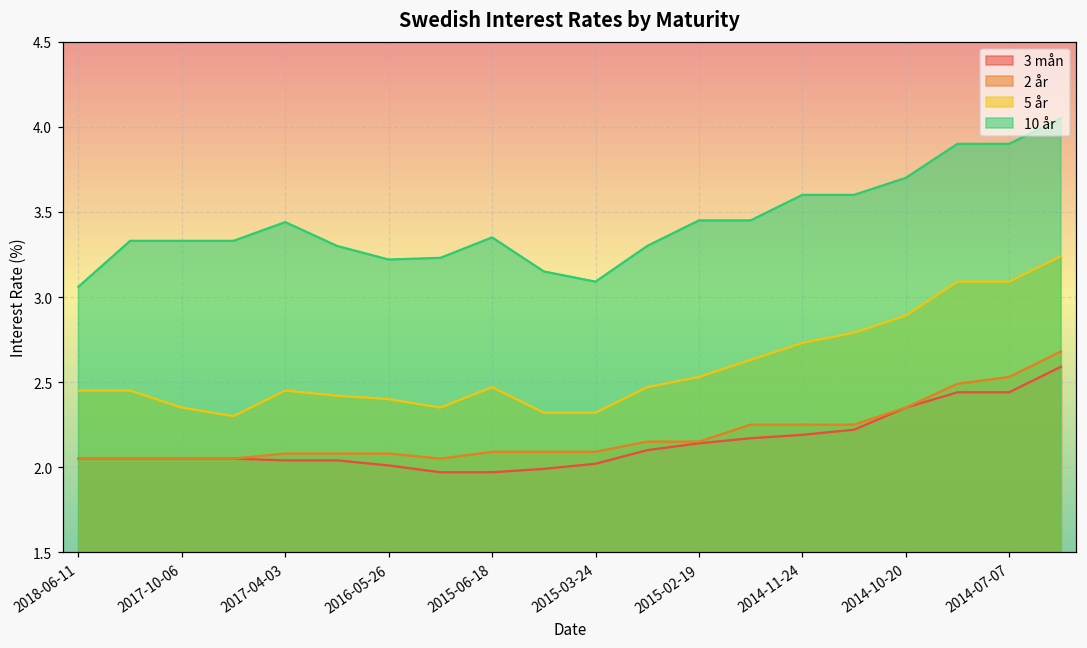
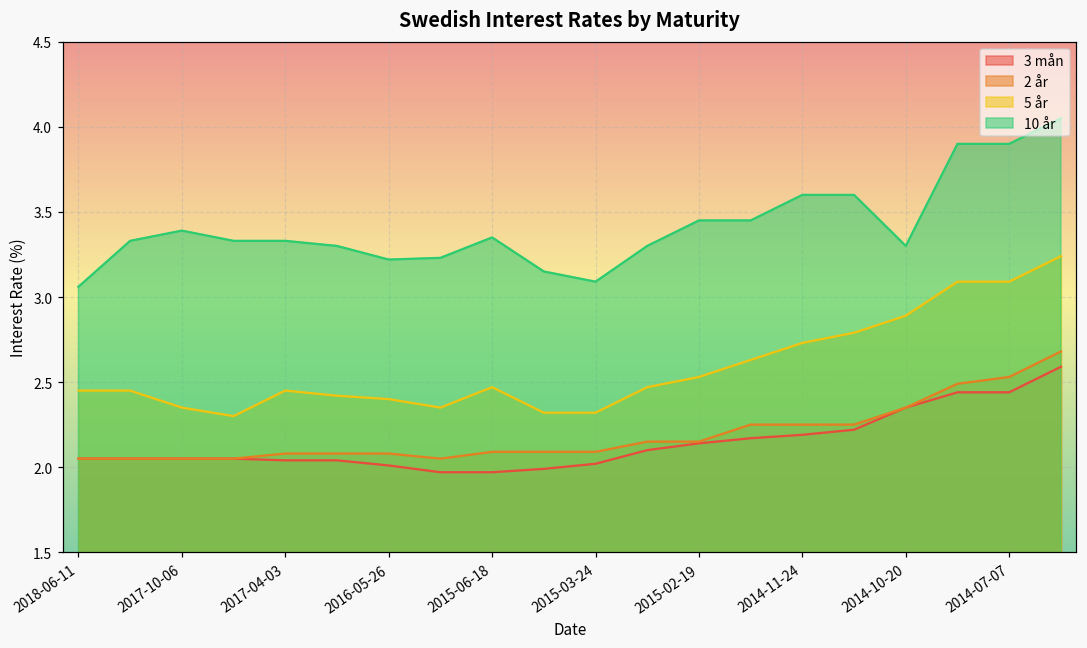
10 år, 2017-10-06: 3.33 -> 3.39
10 år, 2017-04-03: 3.44 -> 3.33
10 år, 2014-10-20: 3.7 -> 3.3
